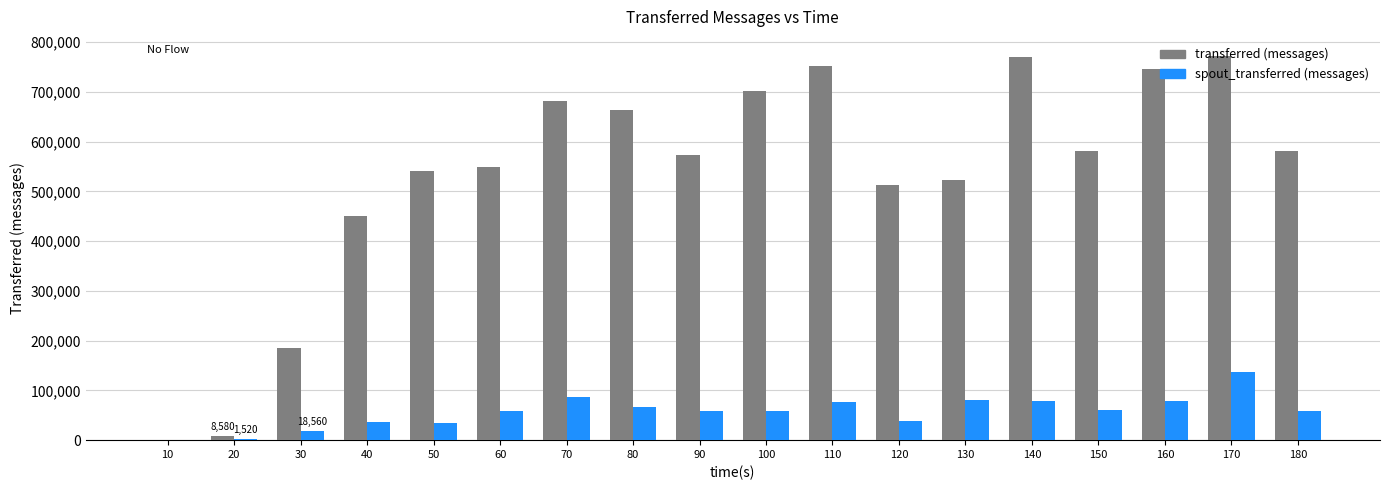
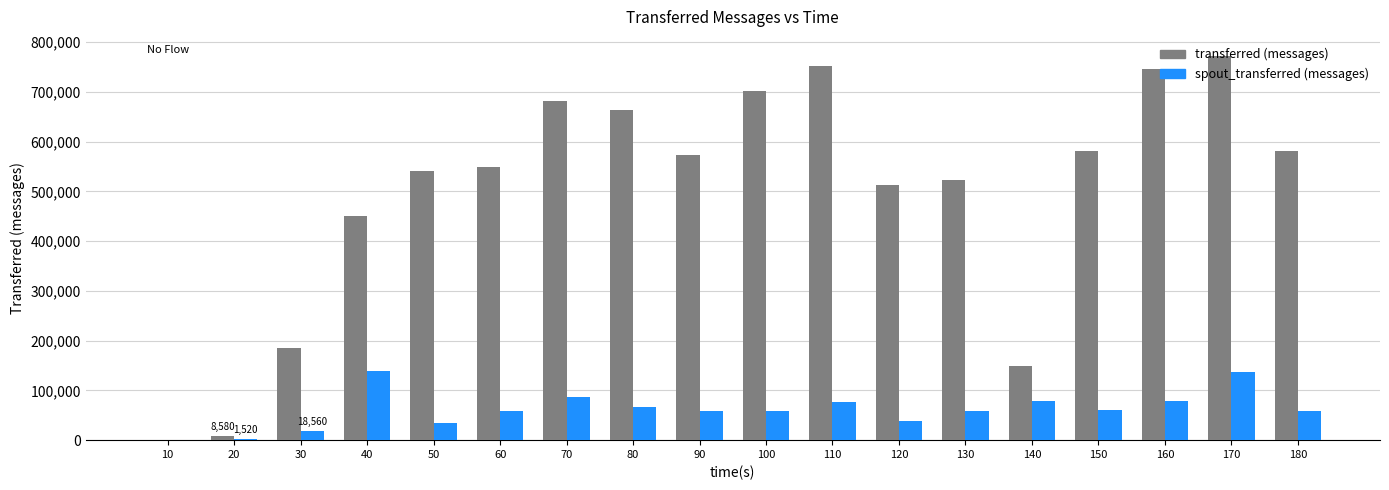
spout_transferred (messages), 40: 40,000 -> 140,000
spout_transferred (messages), 130: 80,000 -> 60,000
transferred (messages), 140: 770,000 -> 150,000
